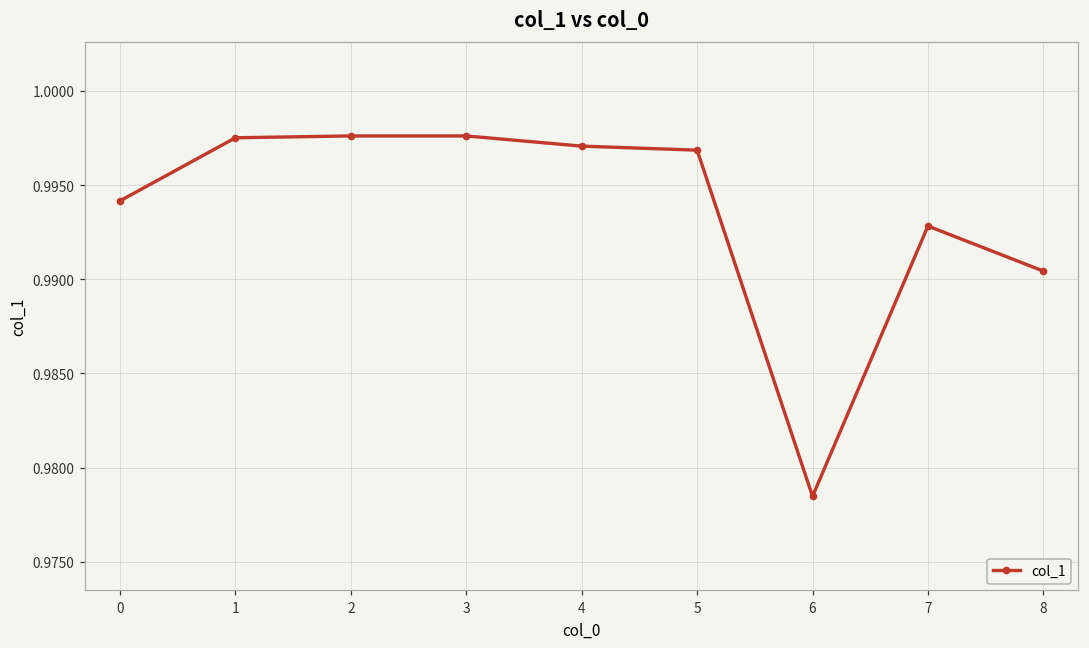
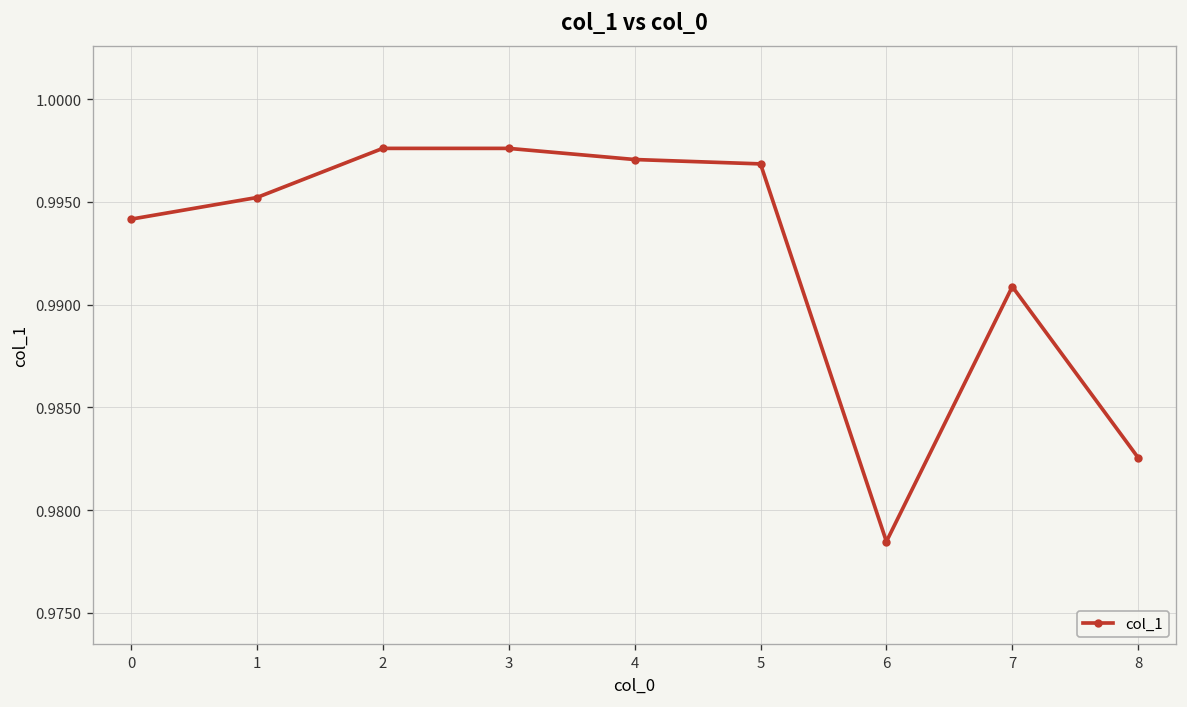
1: 0.9975 -> 0.9952
7: 0.9928 -> 0.9909
8: 0.9904 -> 0.9825
